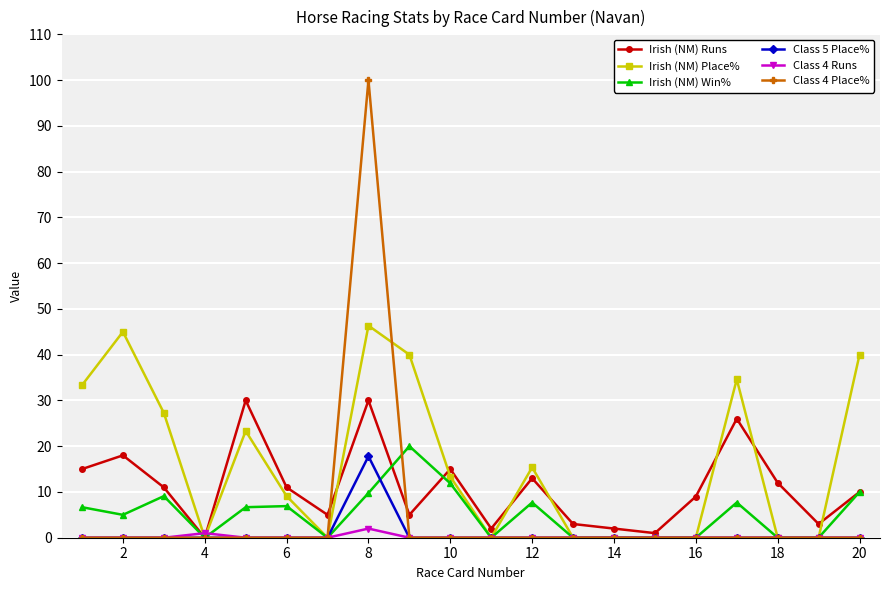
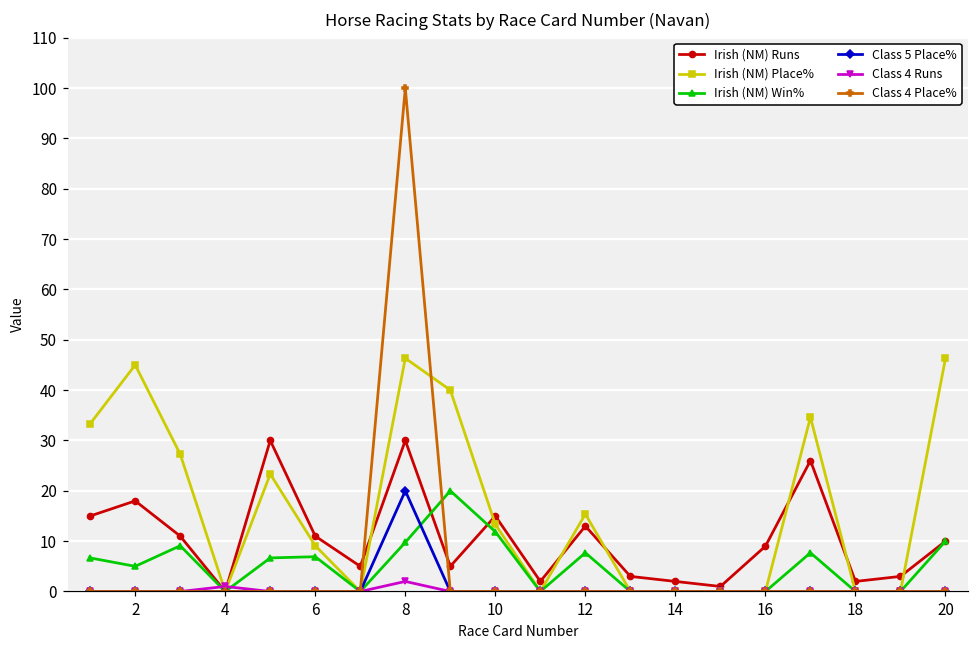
Class 5 Place%, 8: 18 -> 20
Irish (NM) Runs, 18: 12 -> 2
Irish (NM) Place%, 20: 40 -> 46
